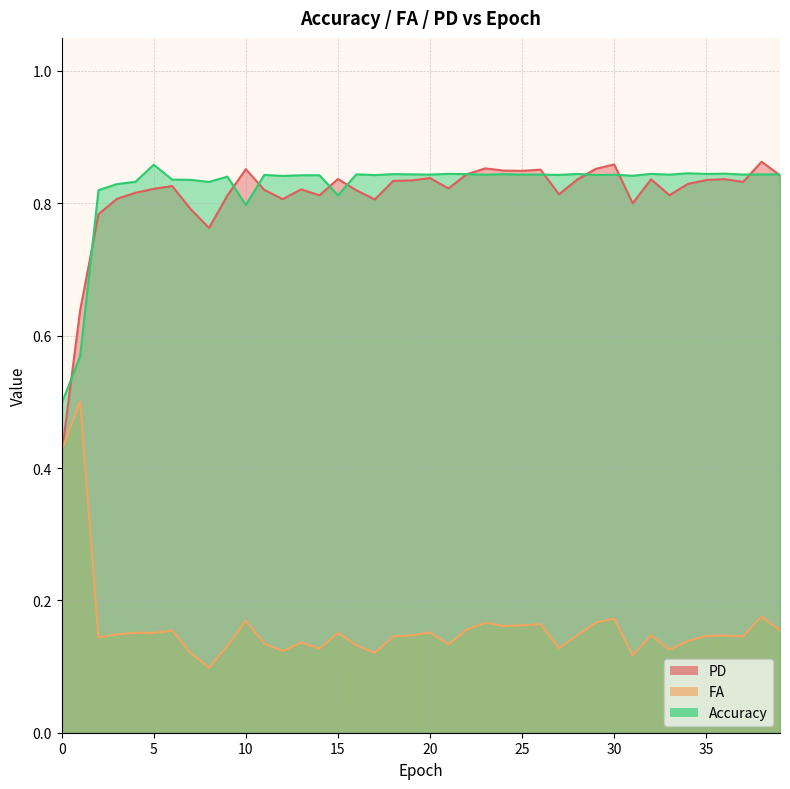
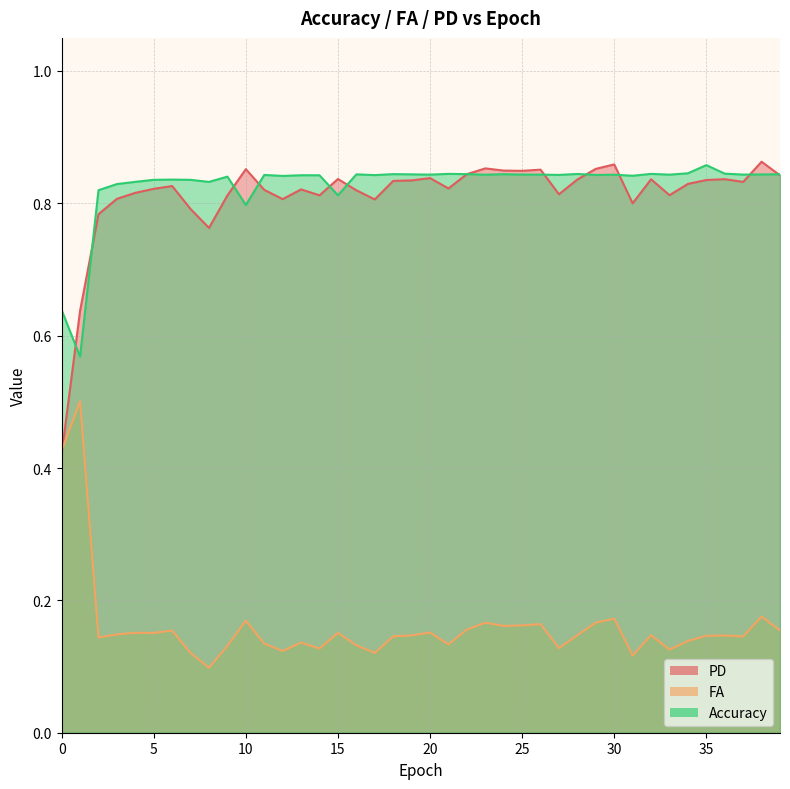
Accuracy, 0: 0.50 -> 0.64
Accuracy, 5: 0.86 -> 0.84
Accuracy, 35: 0.84 -> 0.86
